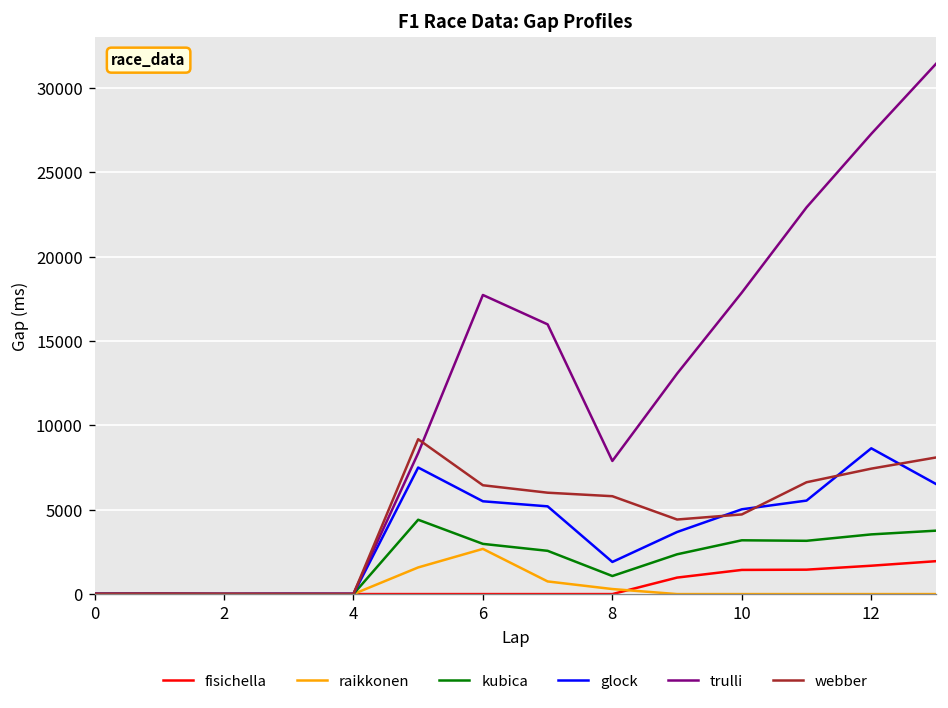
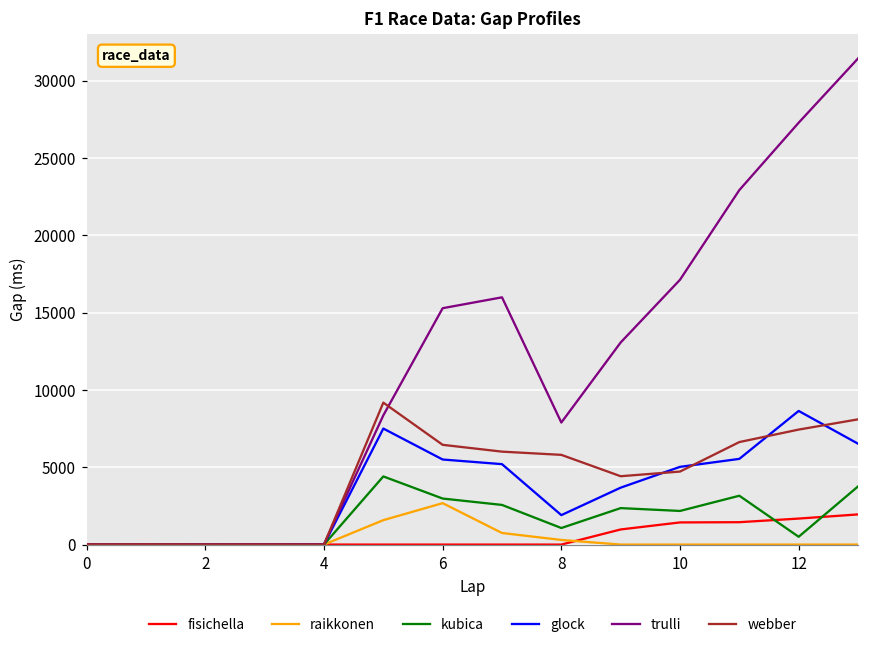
trulli, 6: 17700 -> 15300
kubica, 10: 3200 -> 2200
trulli, 10: 17900 -> 17100
kubica, 12: 3500 -> 500
